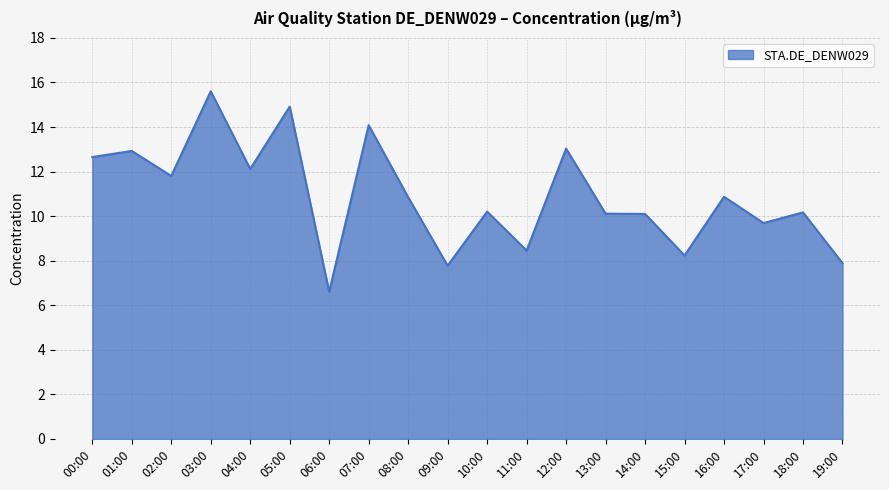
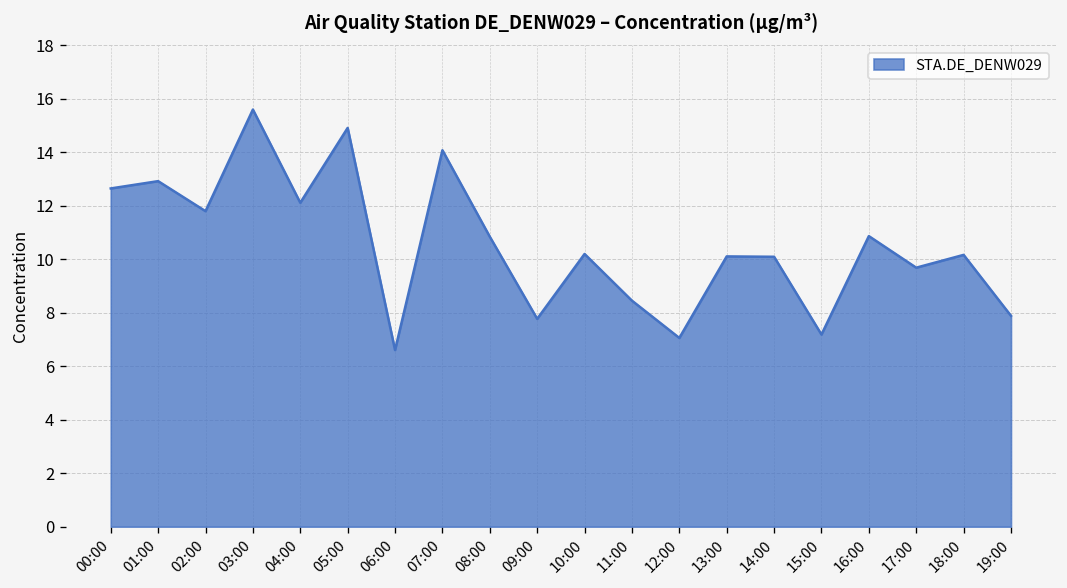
12:00: 13.0 -> 7.1
15:00: 8.2 -> 7.2
